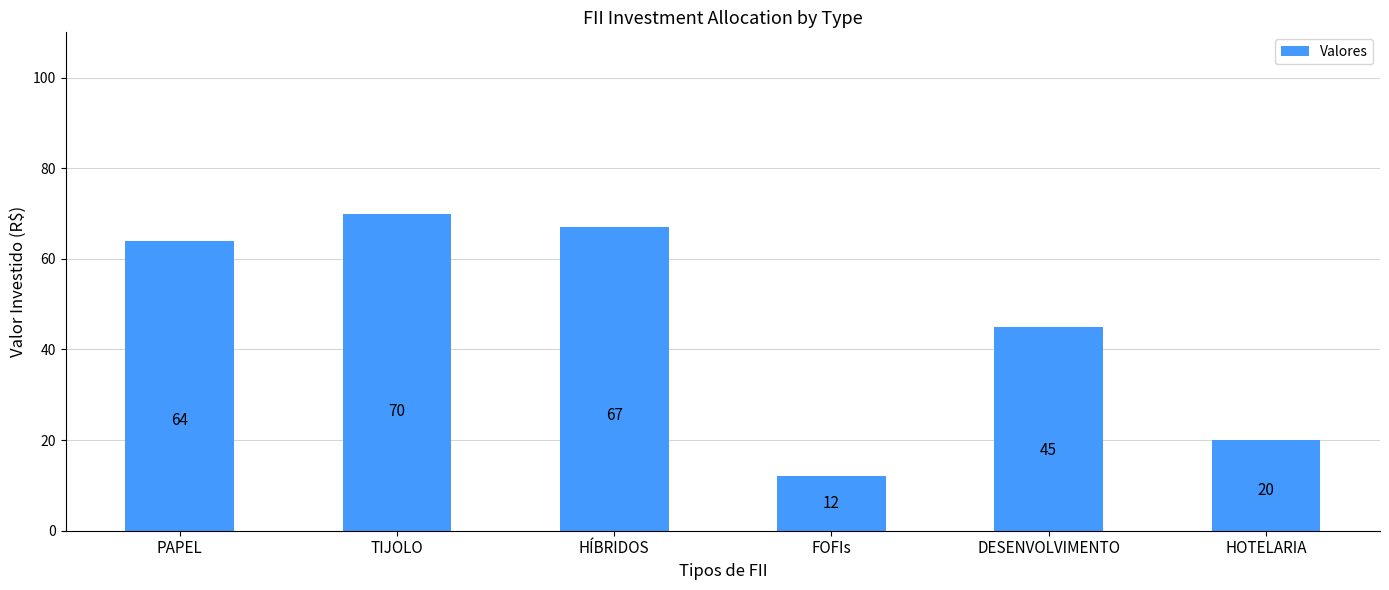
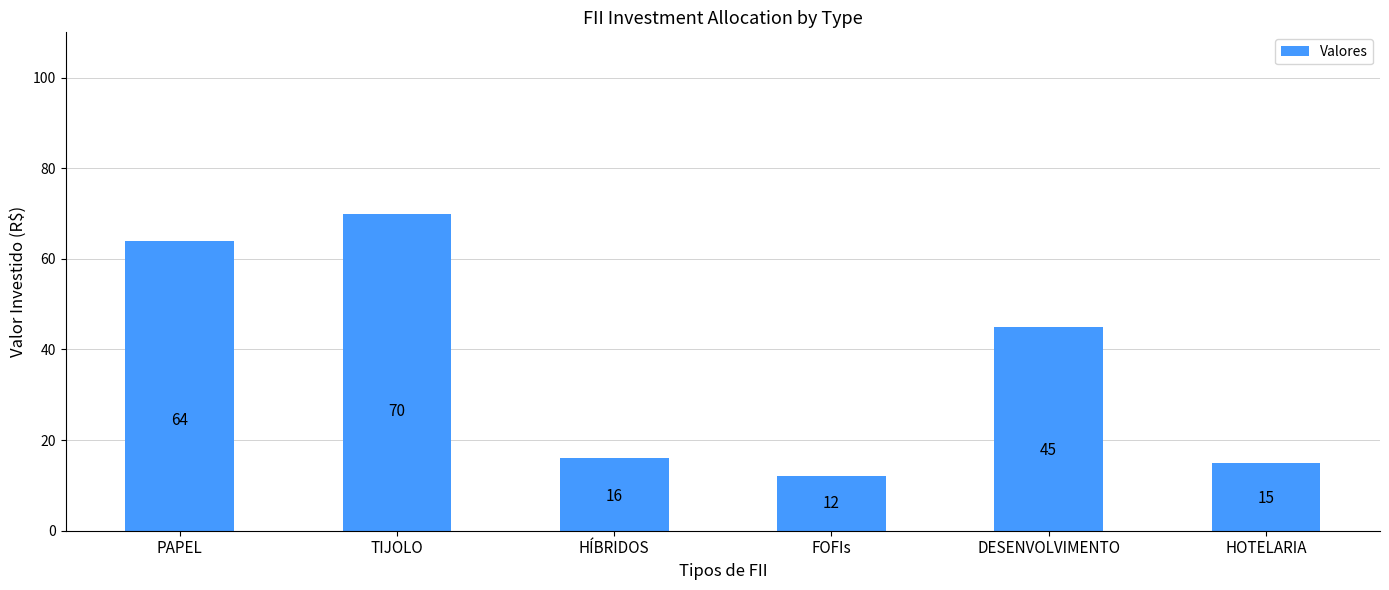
HÍBRIDOS: 67 -> 16
HOTELARIA: 20 -> 15
